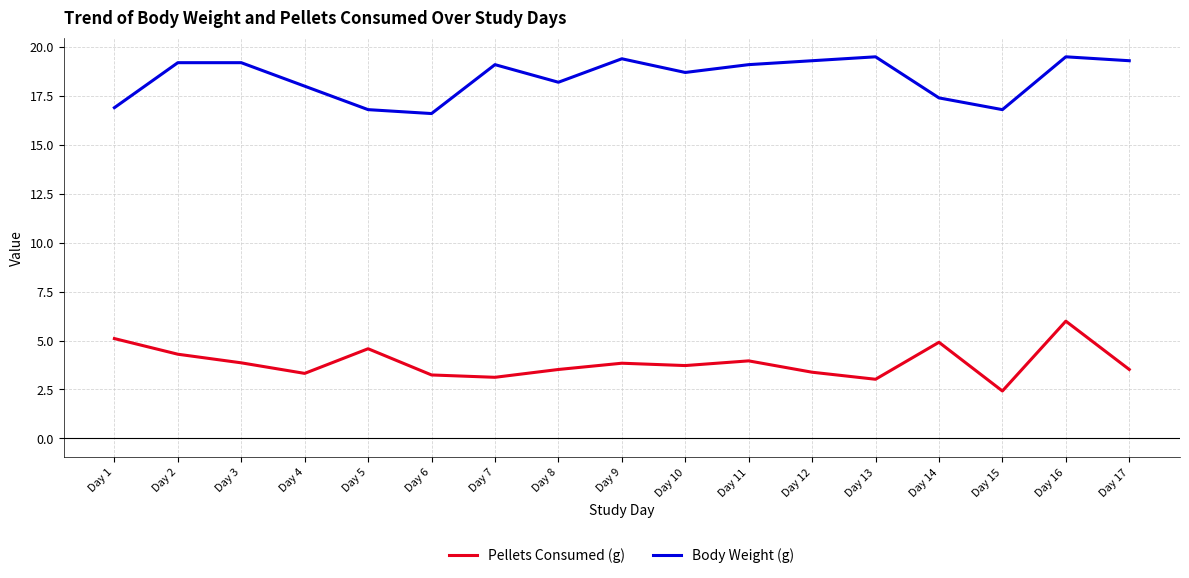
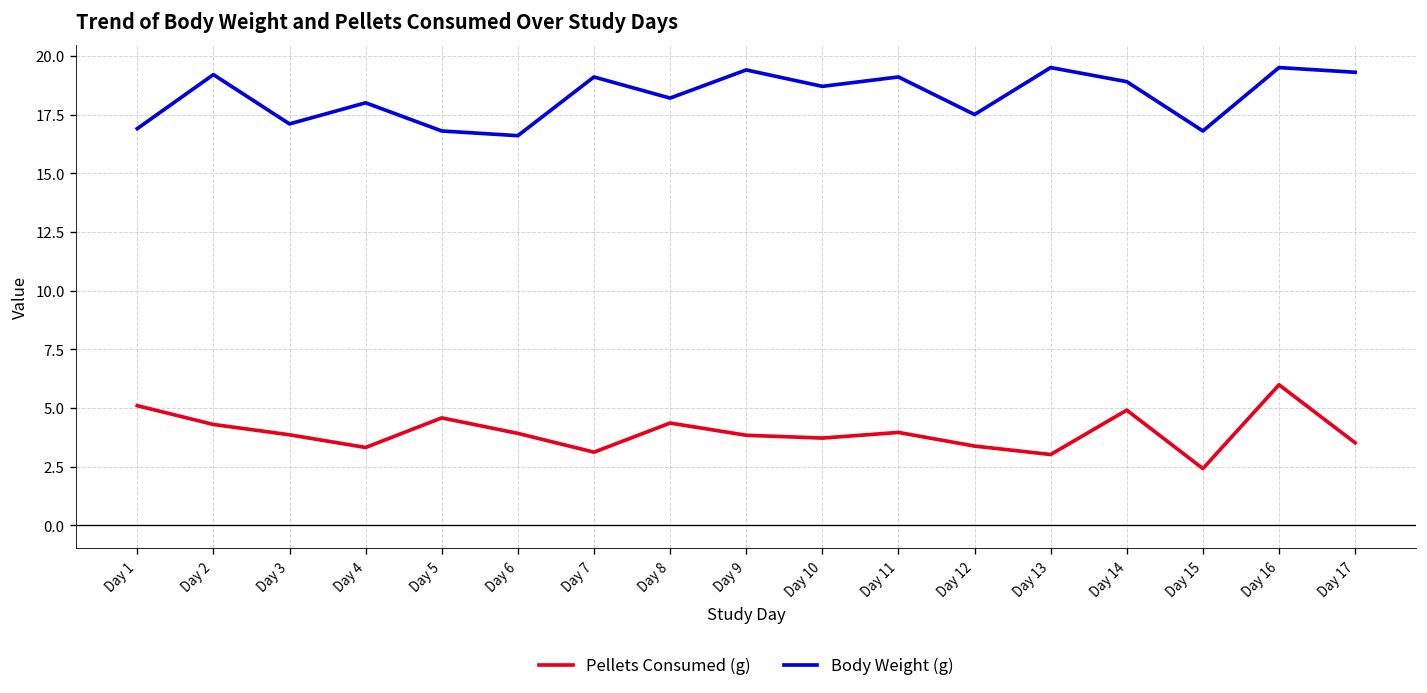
Body Weight (g), Day 3: 19.2 -> 17.1
Pellets Consumed (g), Day 6: 3.2 -> 3.9
Pellets Consumed (g), Day 8: 3.5 -> 4.4
Body Weight (g), Day 12: 19.3 -> 17.5
Body Weight (g), Day 14: 17.4 -> 18.9
